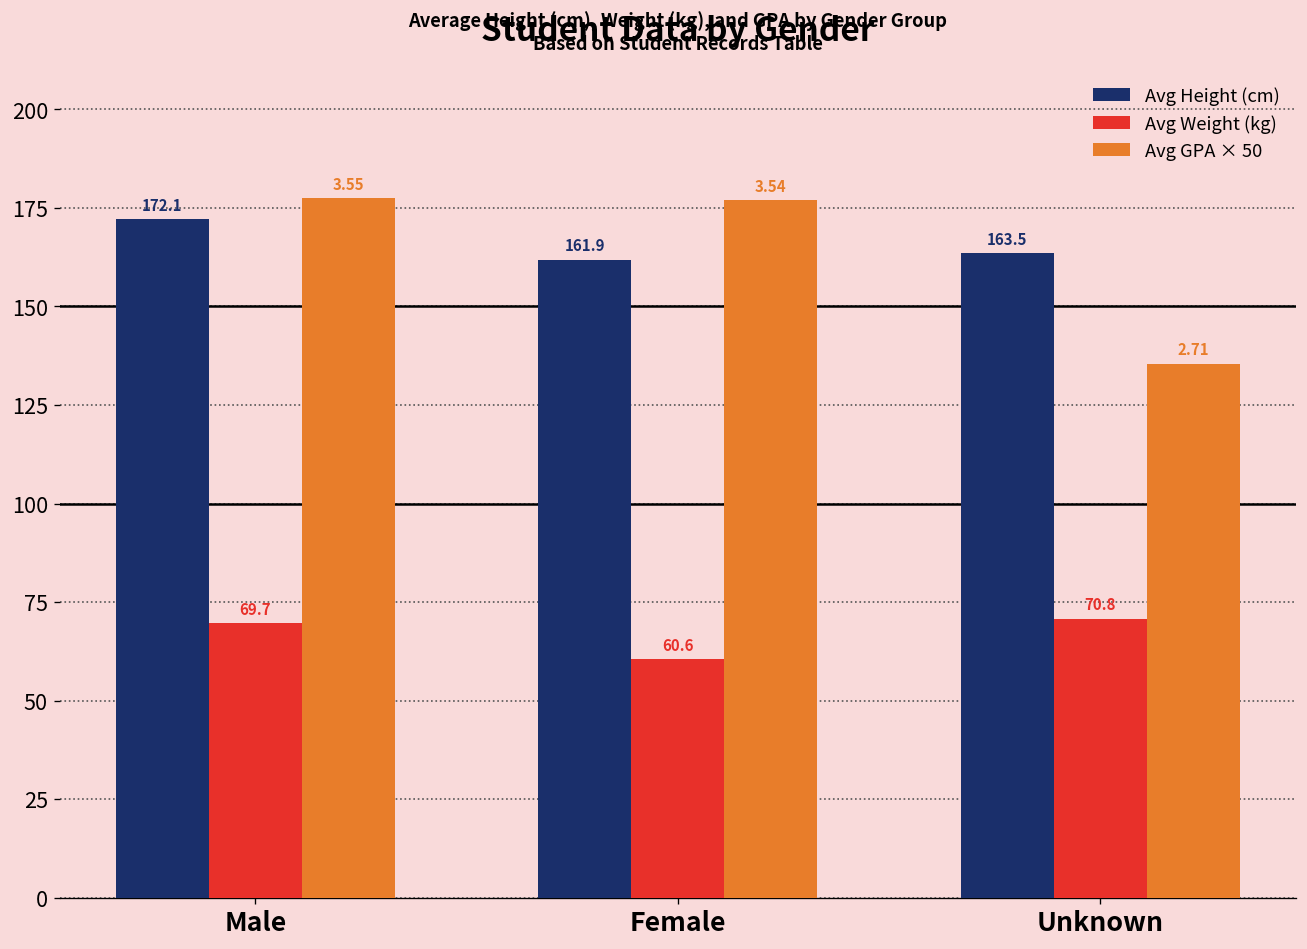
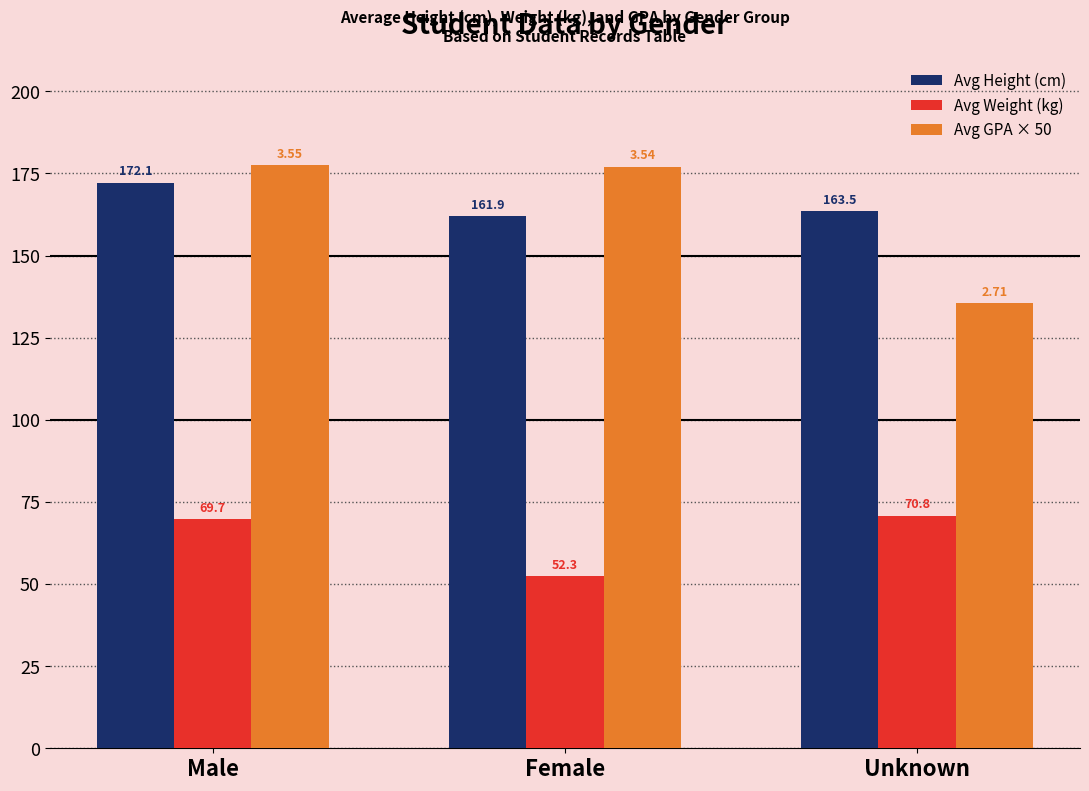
Avg Weight (kg), Female: 60.6 -> 52.3
